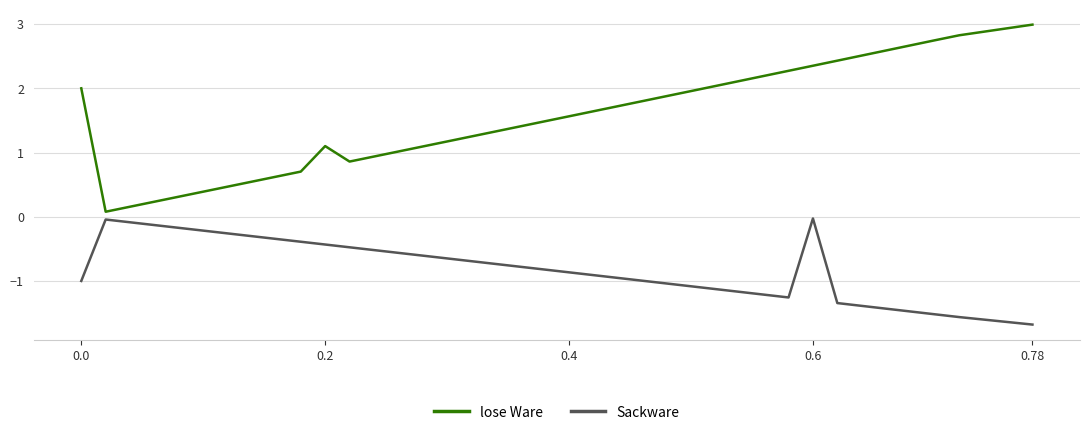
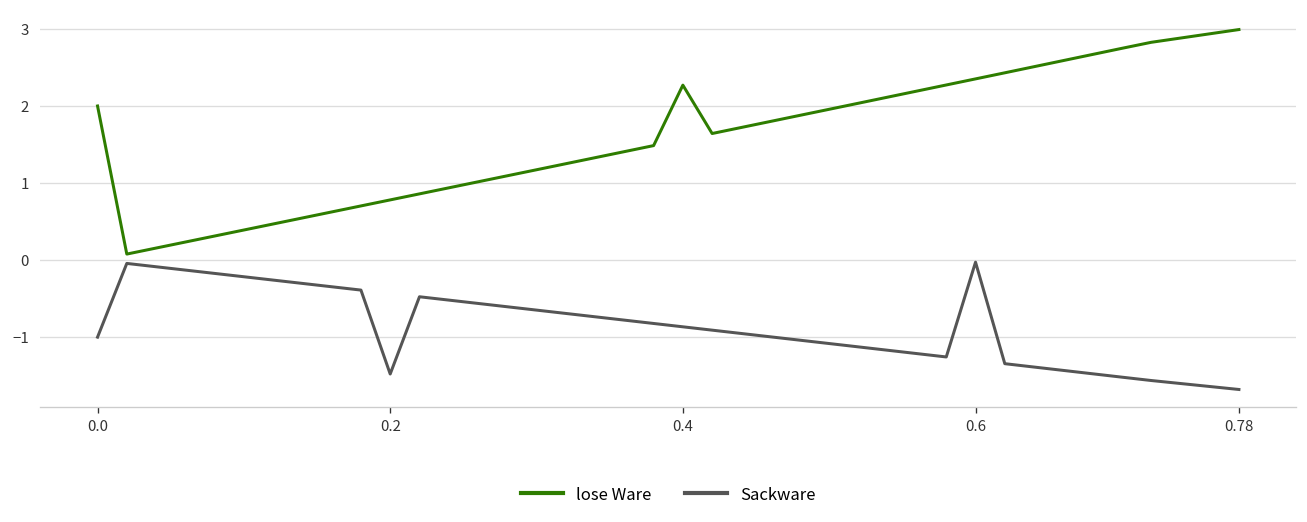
lose Ware, 0.2: 1.1 -> 0.8
Sackware, 0.2: -0.4 -> -1.5
lose Ware, 0.4: 1.6 -> 2.3
